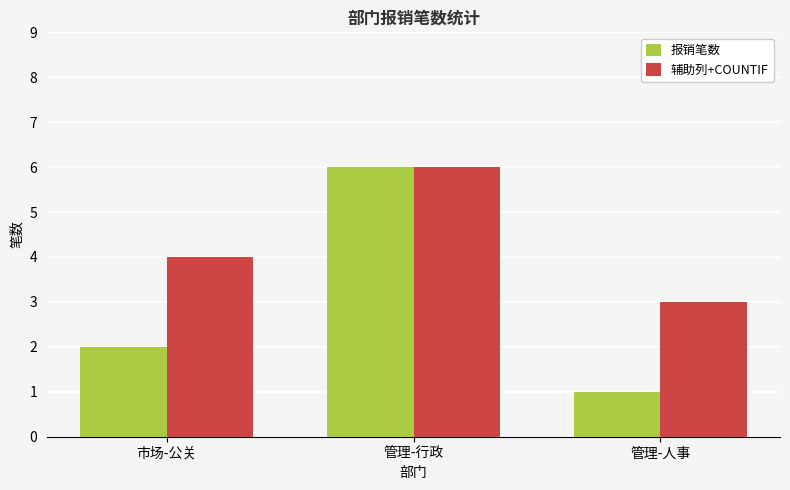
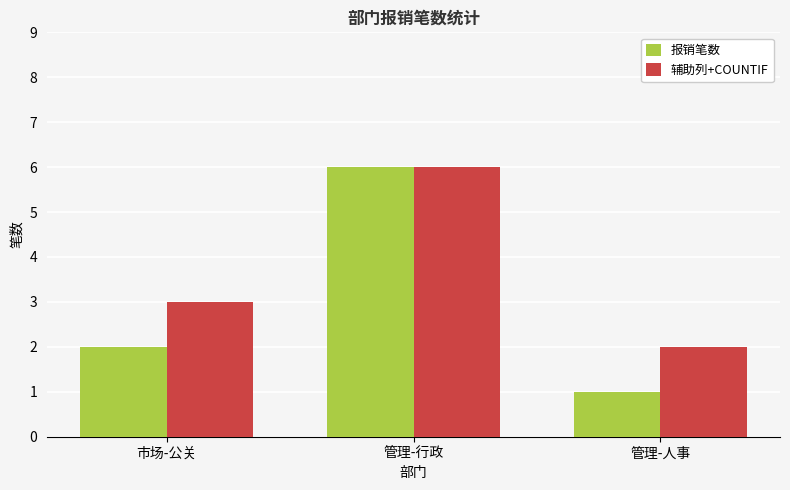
辅助列+COUNTIF, 市场-公关: 4 -> 3
辅助列+COUNTIF, 管理-人事: 3 -> 2
